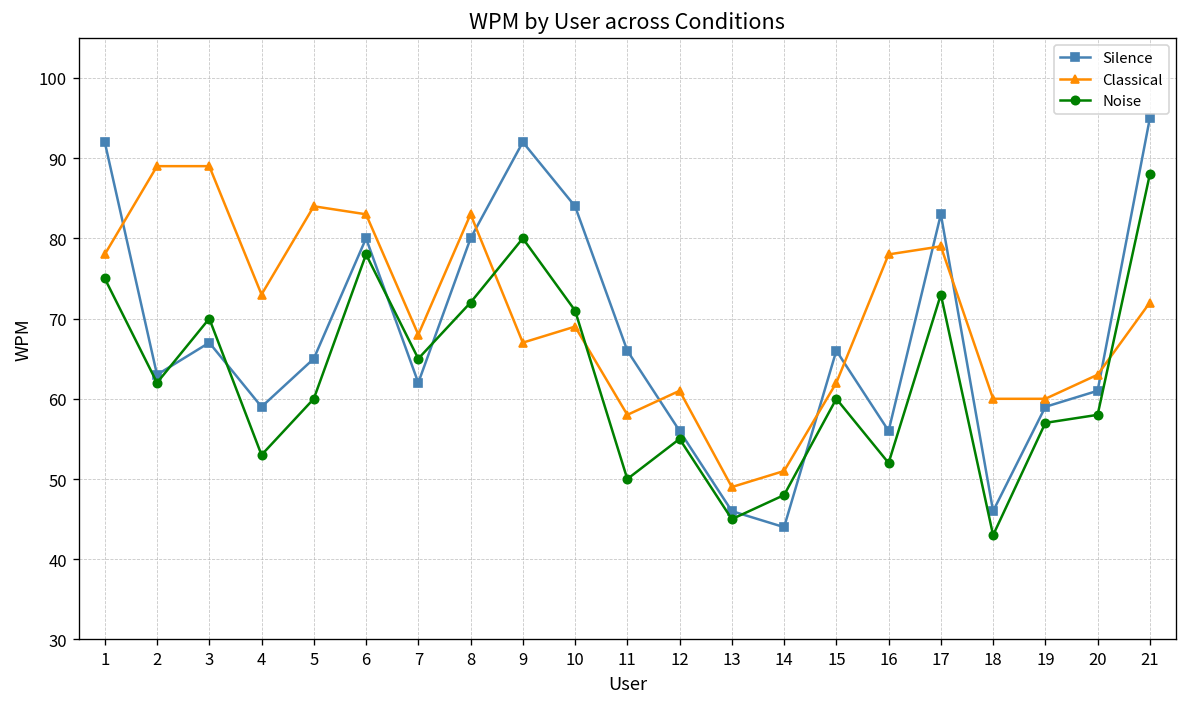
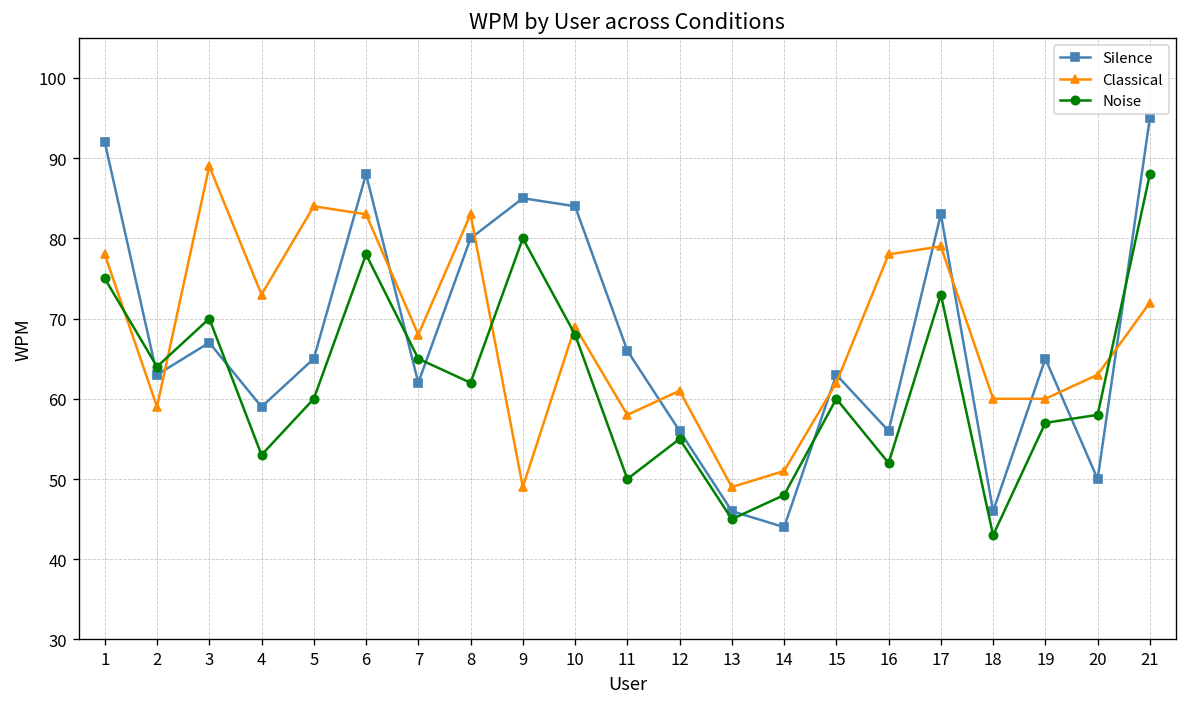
Classical, 2: 89 -> 59
Noise, 2: 62 -> 64
Silence, 6: 80 -> 88
Noise, 8: 72 -> 62
Silence, 9: 92 -> 85
Classical, 9: 67 -> 49
Noise, 10: 71 -> 68
Silence, 15: 66 -> 63
Silence, 19: 59 -> 65
Silence, 20: 61 -> 50
